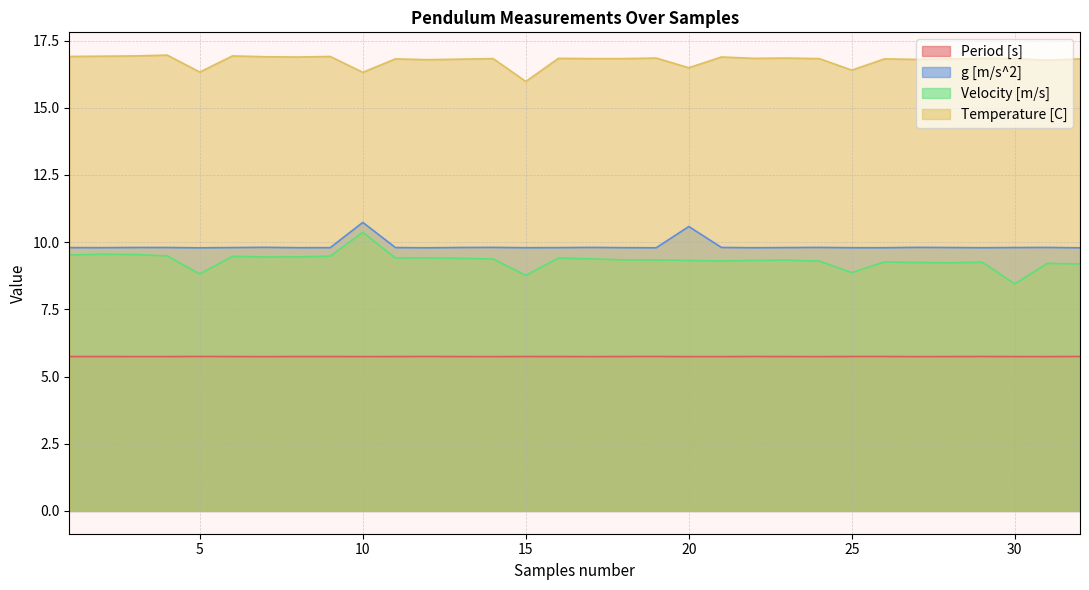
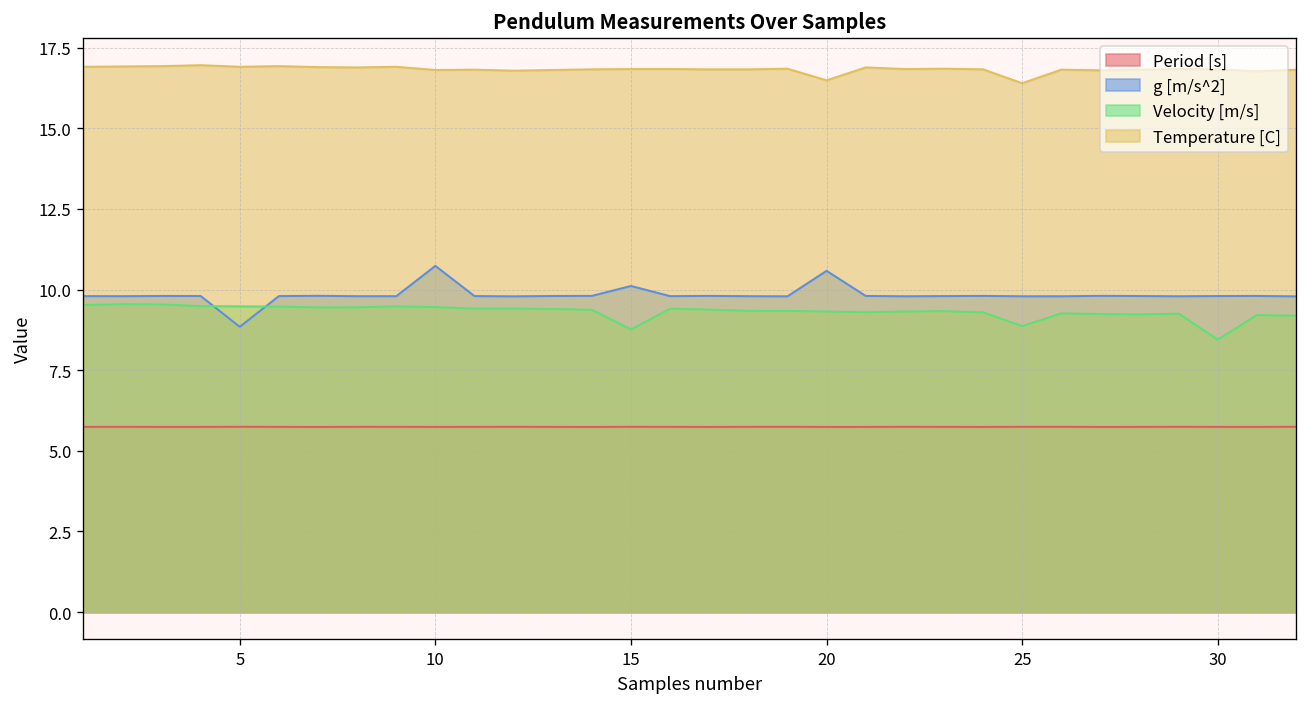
g [m/s^2], 5: 9.8 -> 8.8
Velocity [m/s], 5: 8.8 -> 9.5
Temperature [C], 5: 16.3 -> 16.9
Velocity [m/s], 10: 10.4 -> 9.5
Temperature [C], 10: 16.3 -> 16.8
g [m/s^2], 15: 9.8 -> 10.1
Temperature [C], 15: 16.0 -> 16.8
